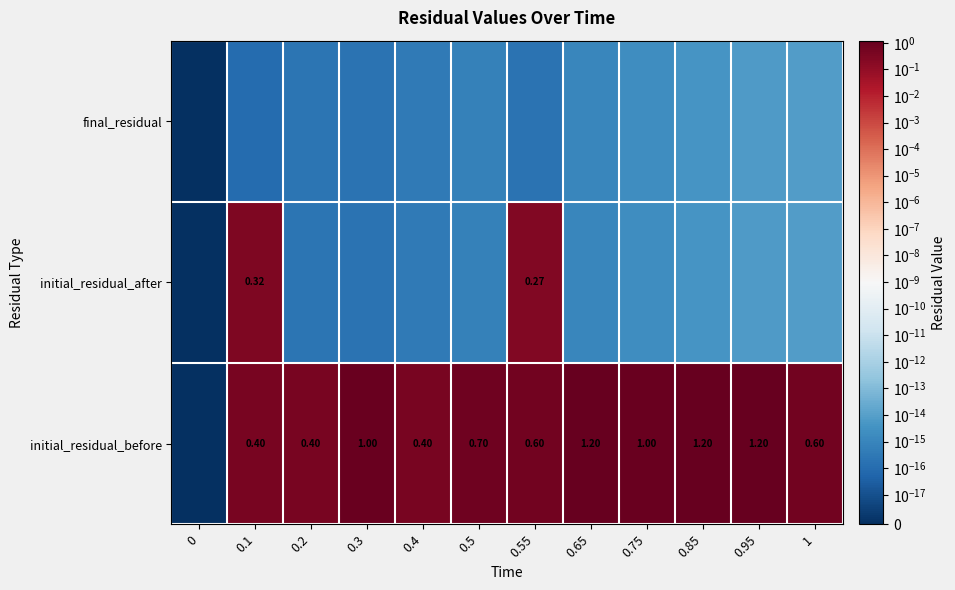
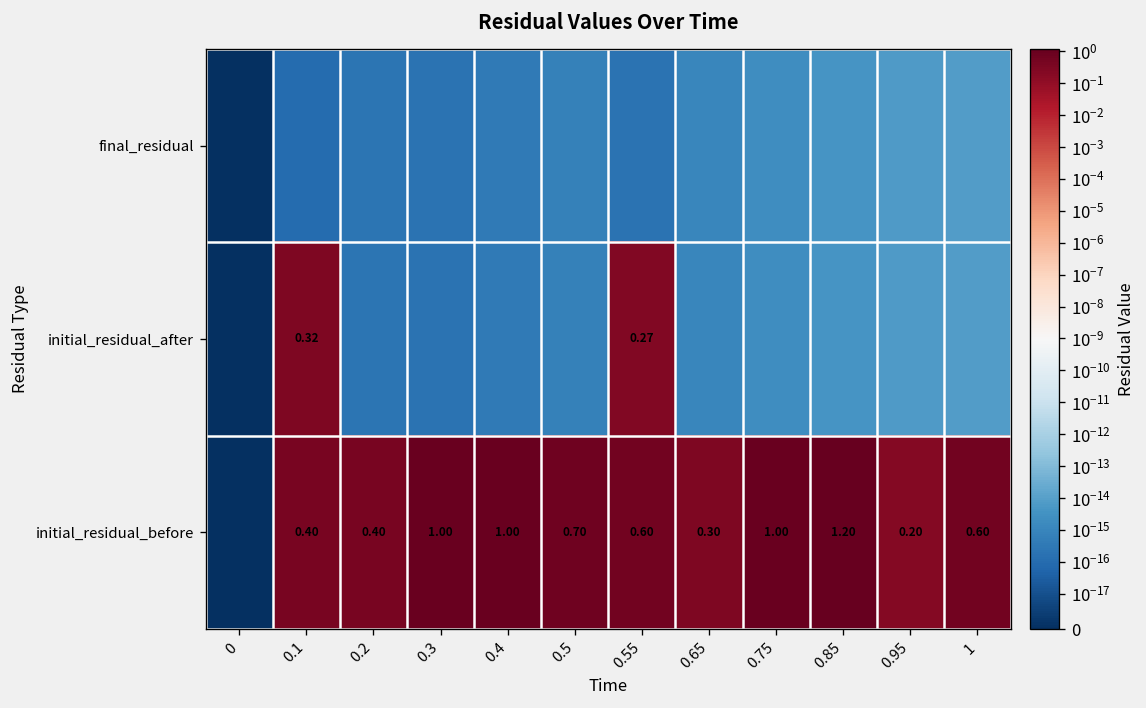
initial_residual_before, 0.4: 0.40 -> 1.00
initial_residual_before, 0.65: 1.20 -> 0.30
initial_residual_before, 0.95: 1.20 -> 0.20
